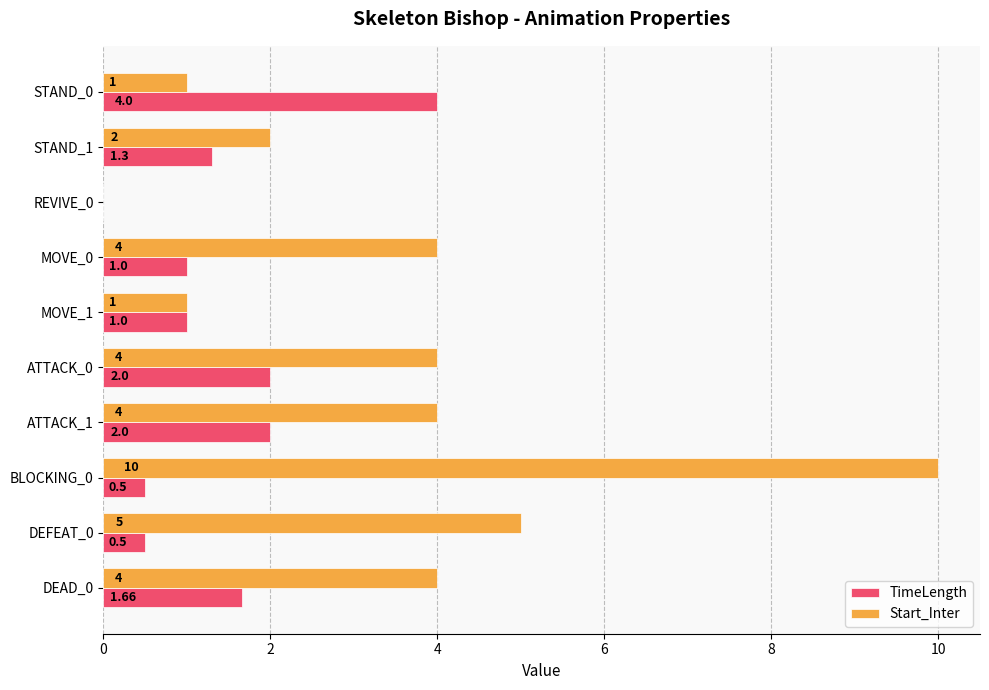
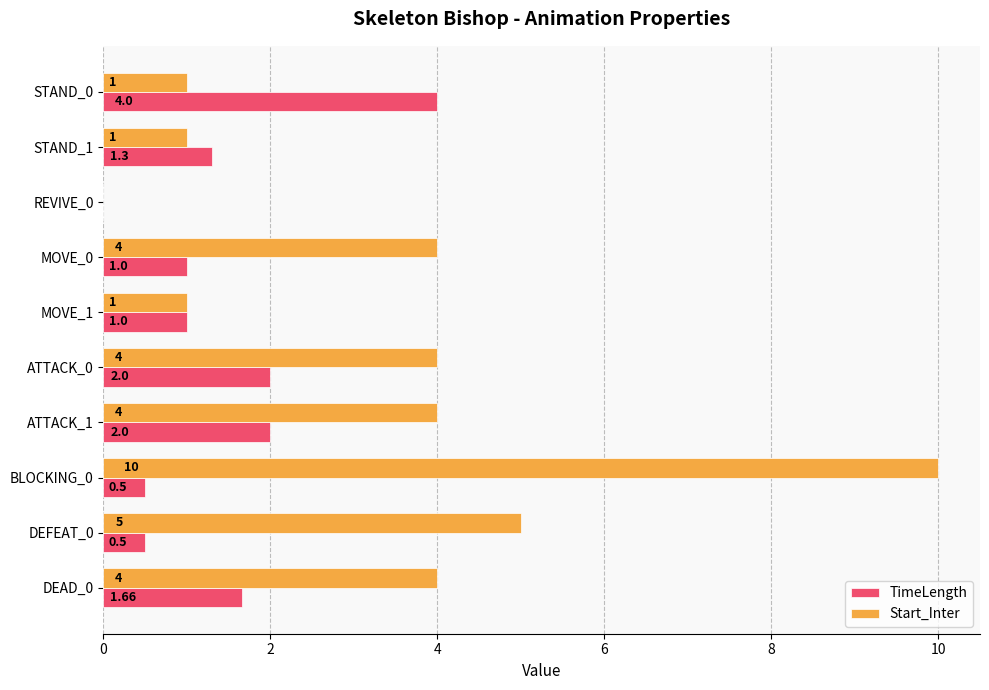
Start_Inter, STAND_1: 2 -> 1
